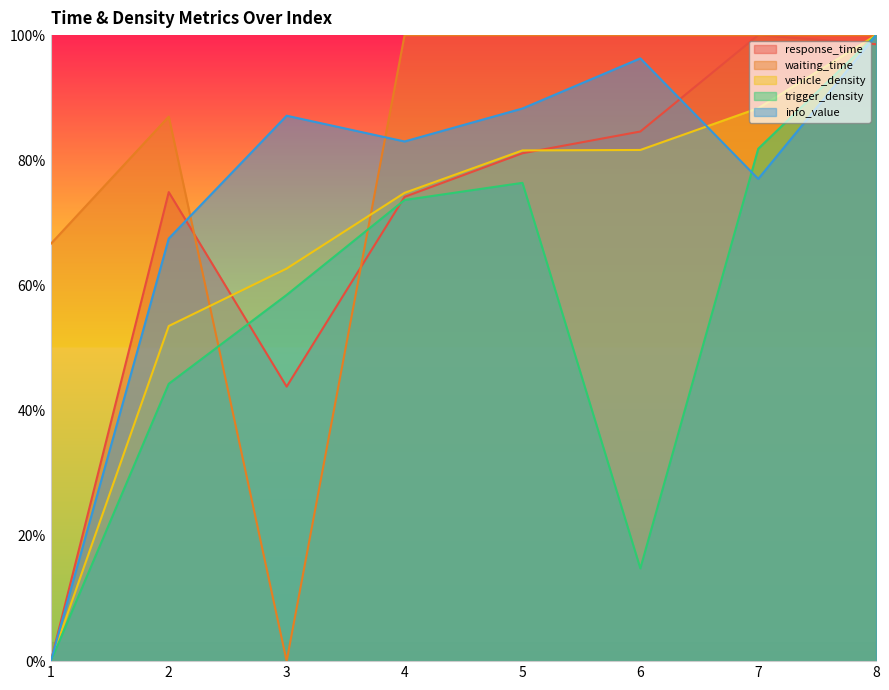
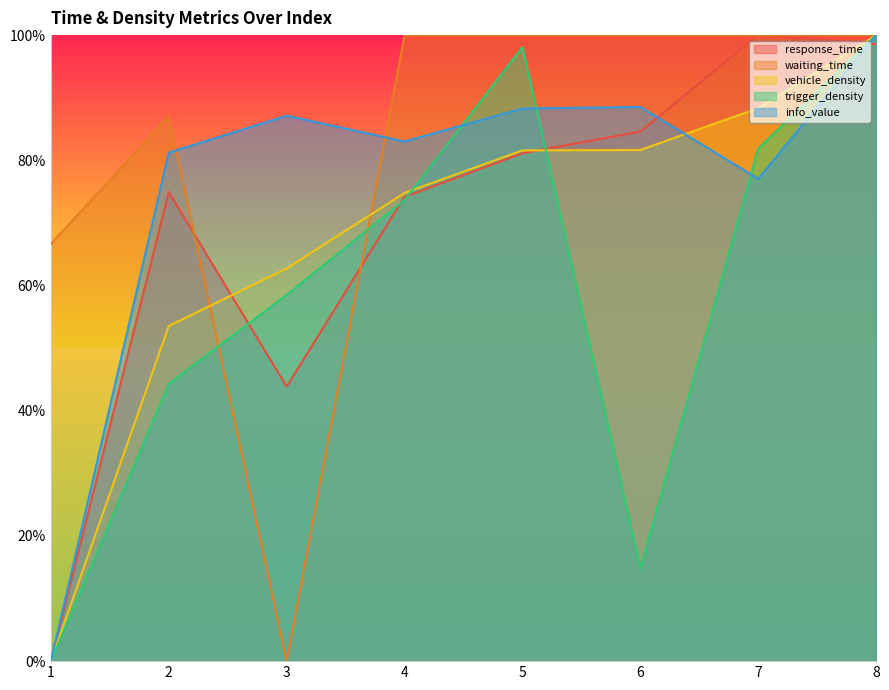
info_value, 2: 68% -> 81%
trigger_density, 5: 76% -> 98%
info_value, 6: 96% -> 89%
